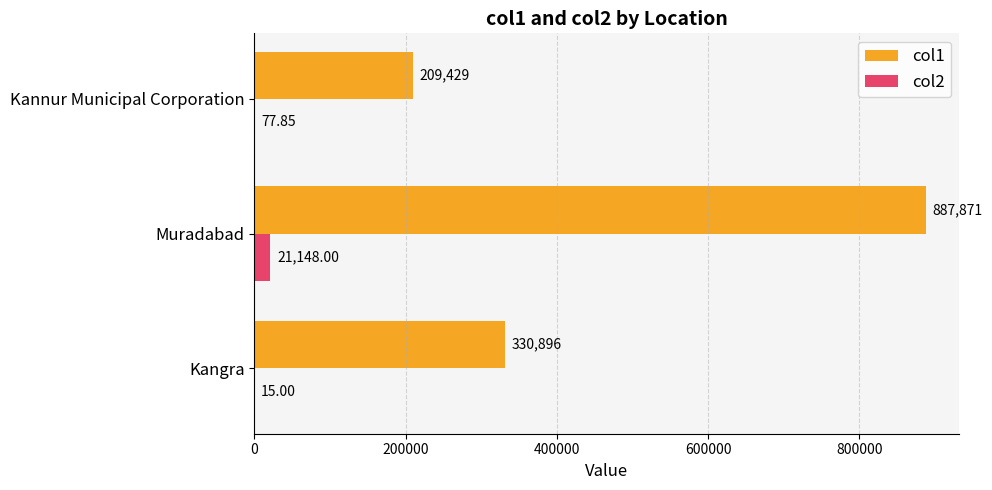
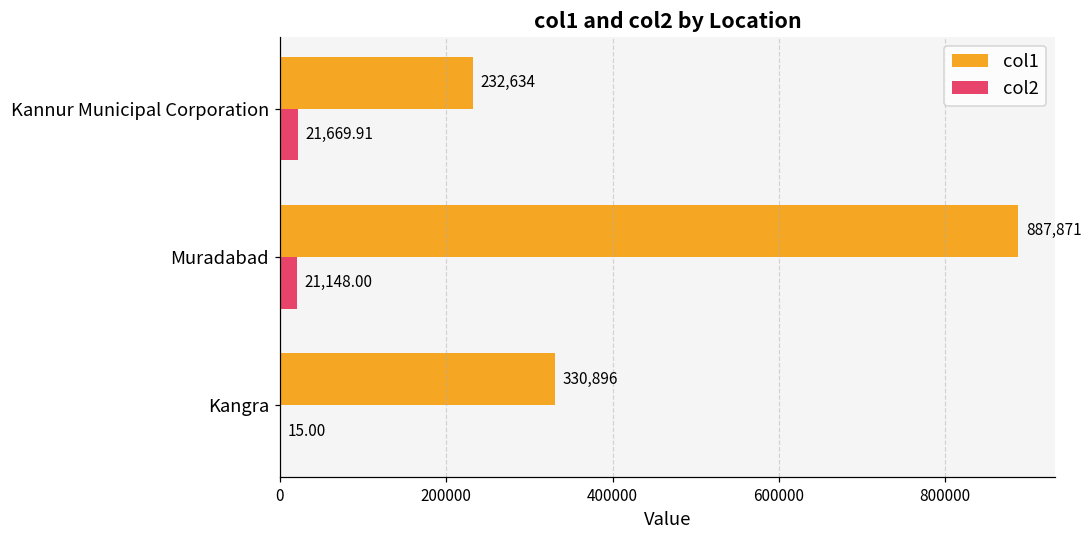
col1, Kannur Municipal Corporation: 209,429 -> 232,634
col2, Kannur Municipal Corporation: 77.85 -> 21,669.91
